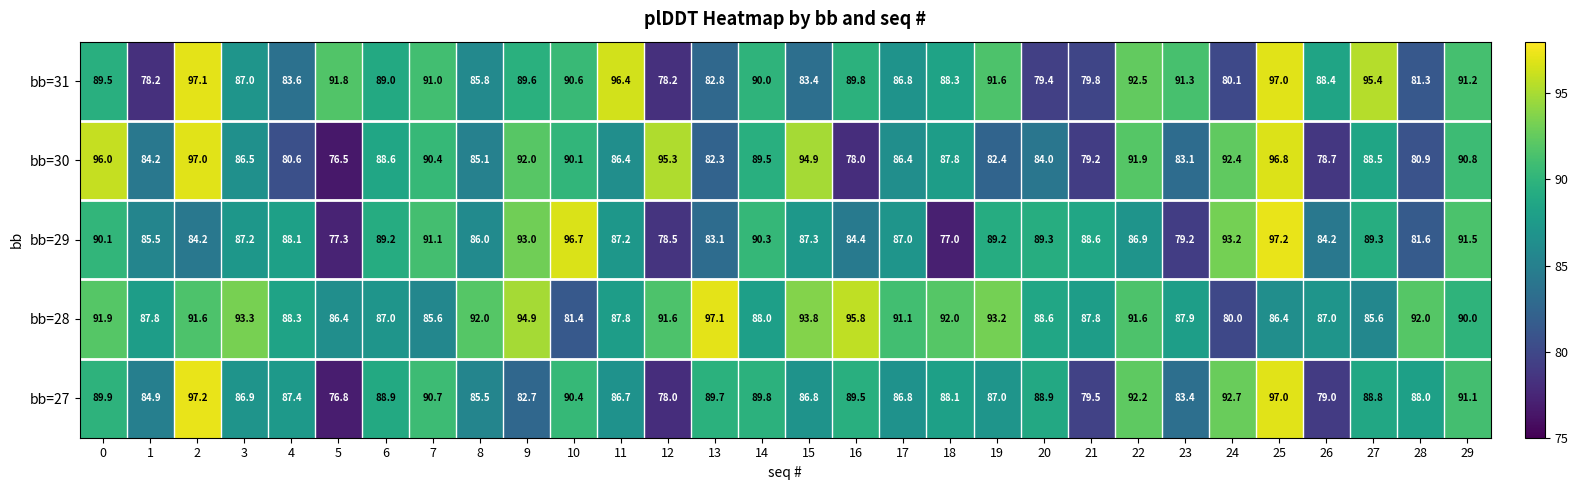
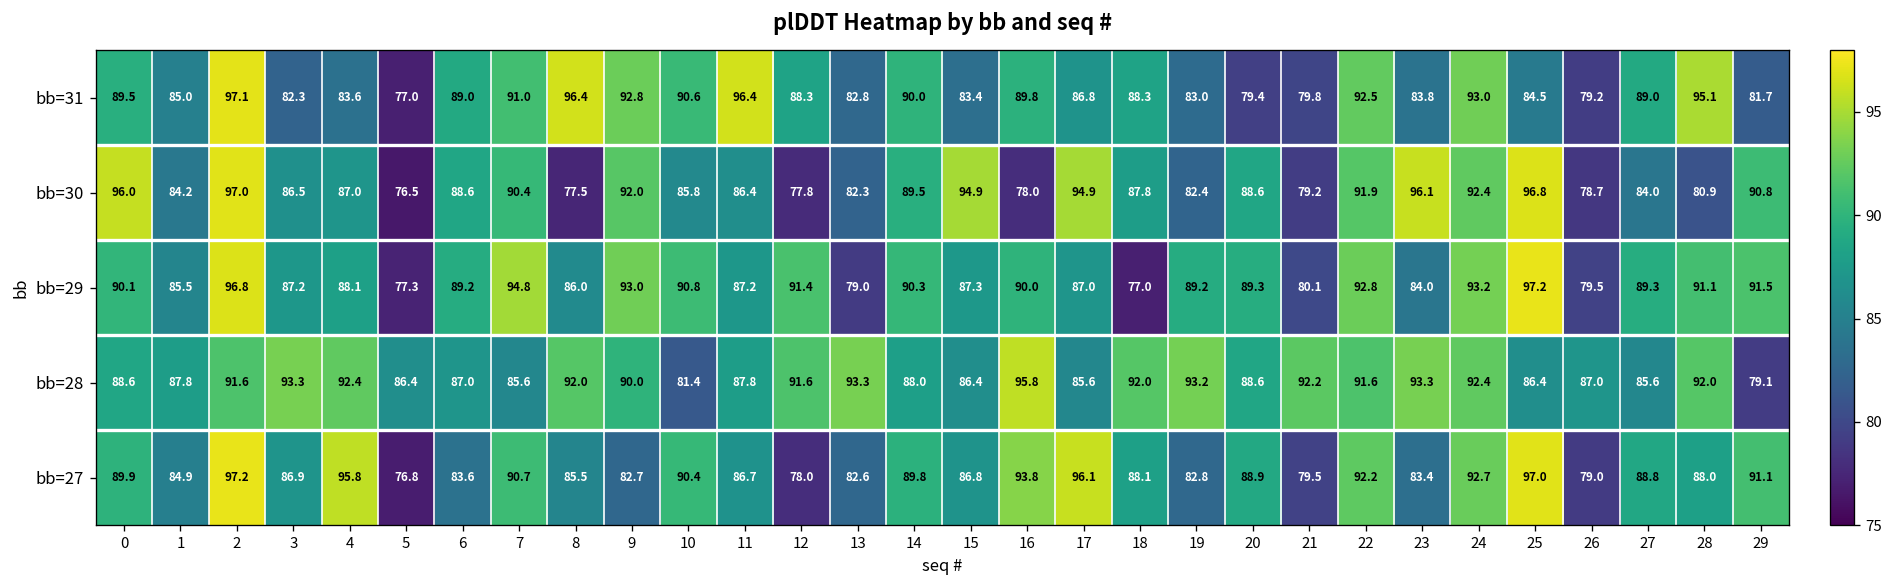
bb=31, 1: 78.2 -> 85.0
bb=31, 3: 87.0 -> 82.3
bb=31, 5: 91.8 -> 77.0
bb=31, 8: 85.8 -> 96.4
bb=31, 9: 89.6 -> 92.8
bb=31, 12: 78.2 -> 88.3
bb=31, 19: 91.6 -> 83.0
bb=31, 23: 91.3 -> 83.8
bb=31, 24: 80.1 -> 93.0
bb=31, 25: 97.0 -> 84.5
bb=31, 26: 88.4 -> 79.2
bb=31, 27: 95.4 -> 89.0
bb=31, 28: 81.3 -> 95.1
bb=31, 29: 91.2 -> 81.7
bb=30, 4: 80.6 -> 87.0
bb=30, 8: 85.1 -> 77.5
bb=30, 10: 90.1 -> 85.8
bb=30, 12: 95.3 -> 77.8
bb=30, 17: 86.4 -> 94.9
bb=30, 20: 84.0 -> 88.6
bb=30, 23: 83.1 -> 96.1
bb=30, 27: 88.5 -> 84.0
bb=29, 2: 84.2 -> 96.8
bb=29, 7: 91.1 -> 94.8
bb=29, 10: 96.7 -> 90.8
bb=29, 12: 78.5 -> 91.4
bb=29, 13: 83.1 -> 79.0
bb=29, 16: 84.4 -> 90.0
bb=29, 21: 88.6 -> 80.1
bb=29, 22: 86.9 -> 92.8
bb=29, 23: 79.2 -> 84.0
bb=29, 26: 84.2 -> 79.5
bb=29, 28: 81.6 -> 91.1
bb=28, 0: 91.9 -> 88.6
bb=28, 4: 88.3 -> 92.4
bb=28, 9: 94.9 -> 90.0
bb=28, 13: 97.1 -> 93.3
bb=28, 15: 93.8 -> 86.4
bb=28, 17: 91.1 -> 85.6
bb=28, 21: 87.8 -> 92.2
bb=28, 23: 87.9 -> 93.3
bb=28, 24: 80.0 -> 92.4
bb=28, 29: 90.0 -> 79.1
bb=27, 4: 87.4 -> 95.8
bb=27, 6: 88.9 -> 83.6
bb=27, 13: 89.7 -> 82.6
bb=27, 16: 89.5 -> 93.8
bb=27, 17: 86.8 -> 96.1
bb=27, 19: 87.0 -> 82.8
